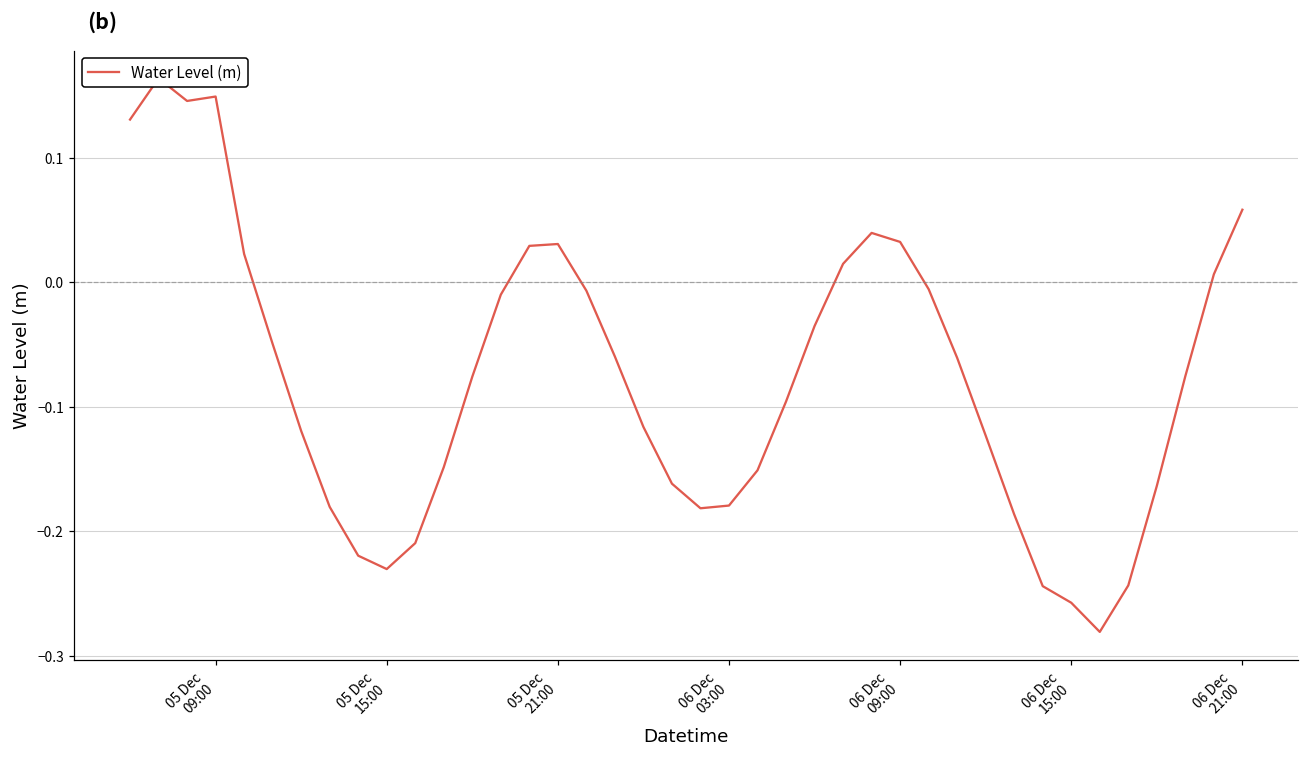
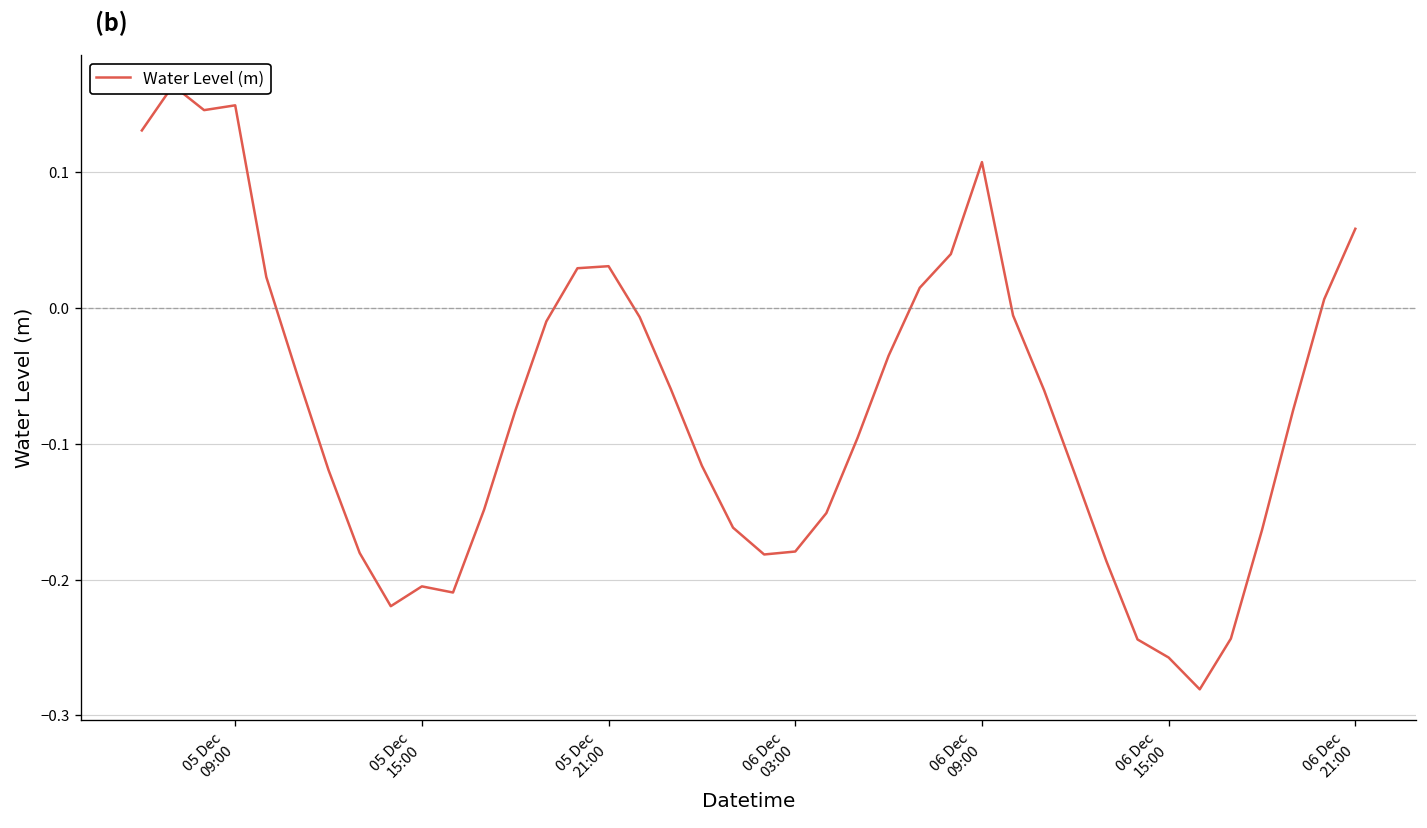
05 Dec 15:00: -0.230 -> -0.205
06 Dec 09:00: 0.033 -> 0.108
